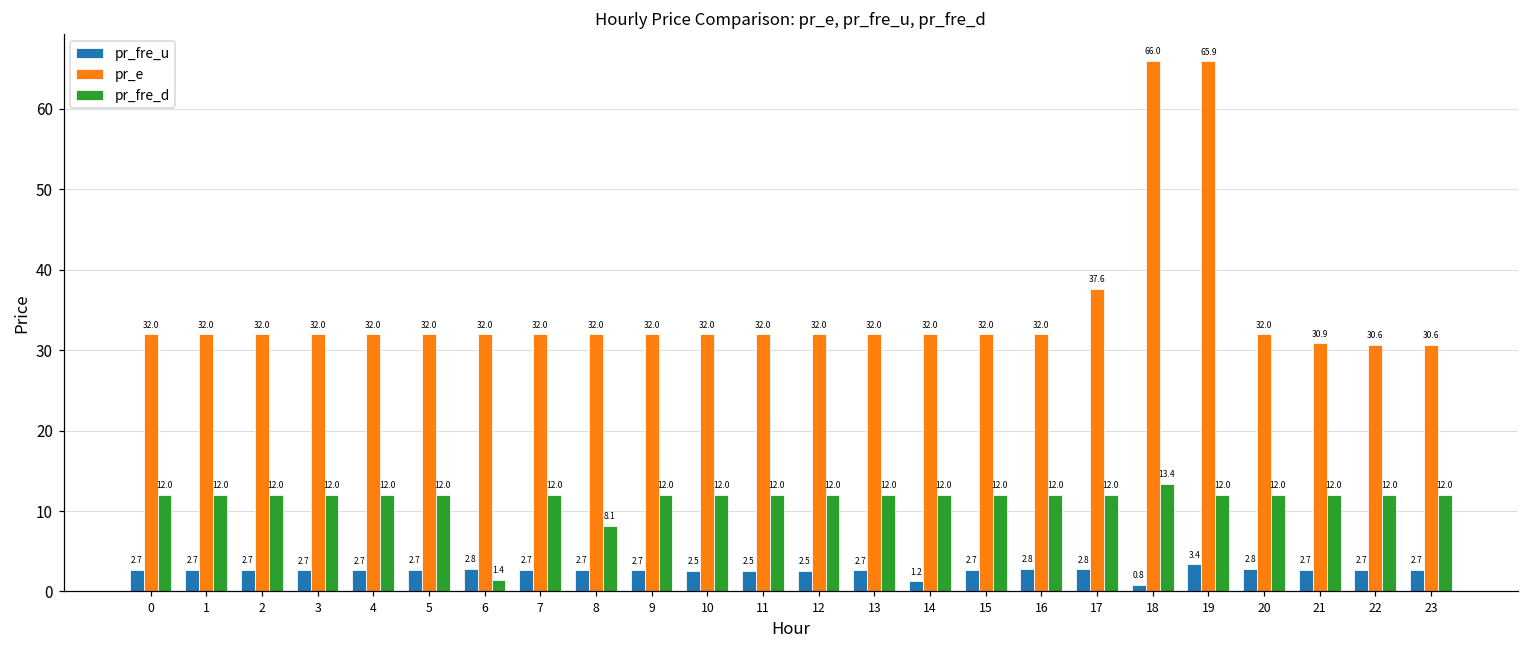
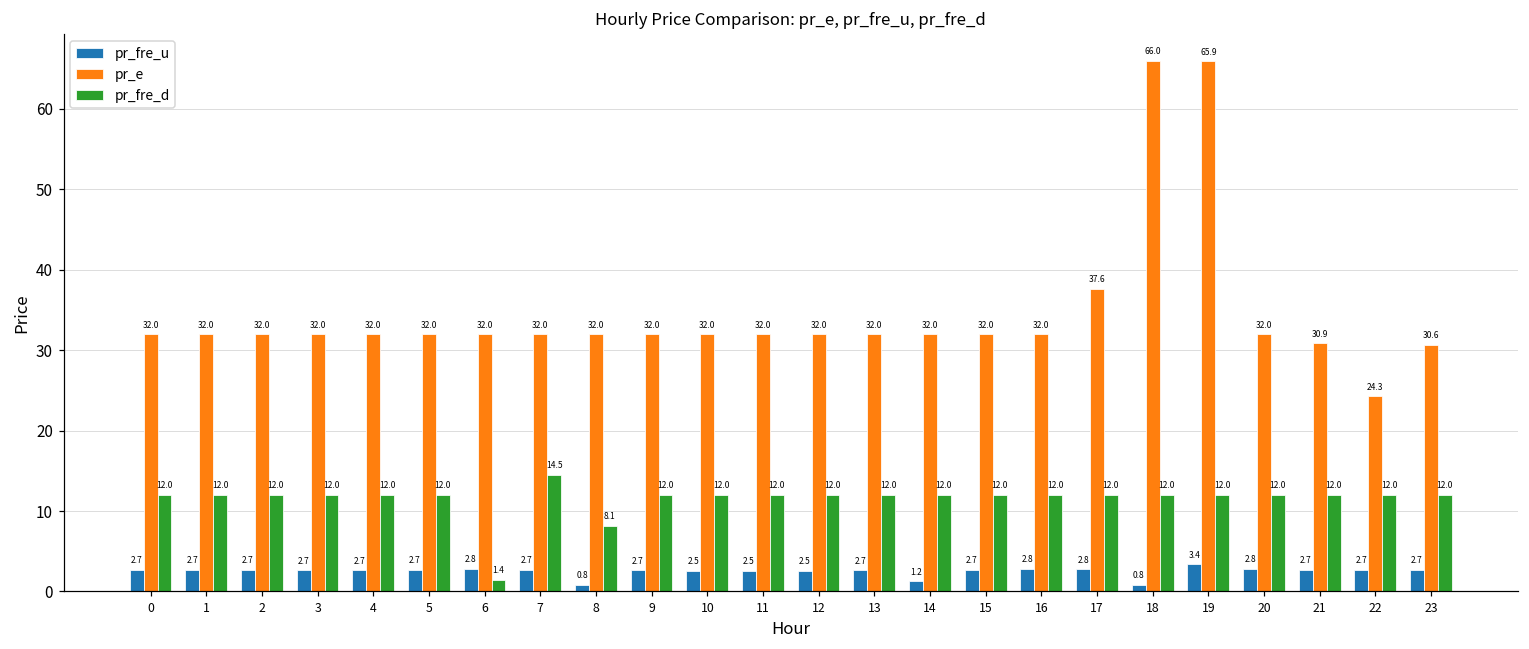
pr_fre_d, 7: 12.0 -> 14.5
pr_fre_u, 8: 2.7 -> 0.8
pr_fre_d, 18: 13.4 -> 12.0
pr_e, 22: 30.6 -> 24.3
